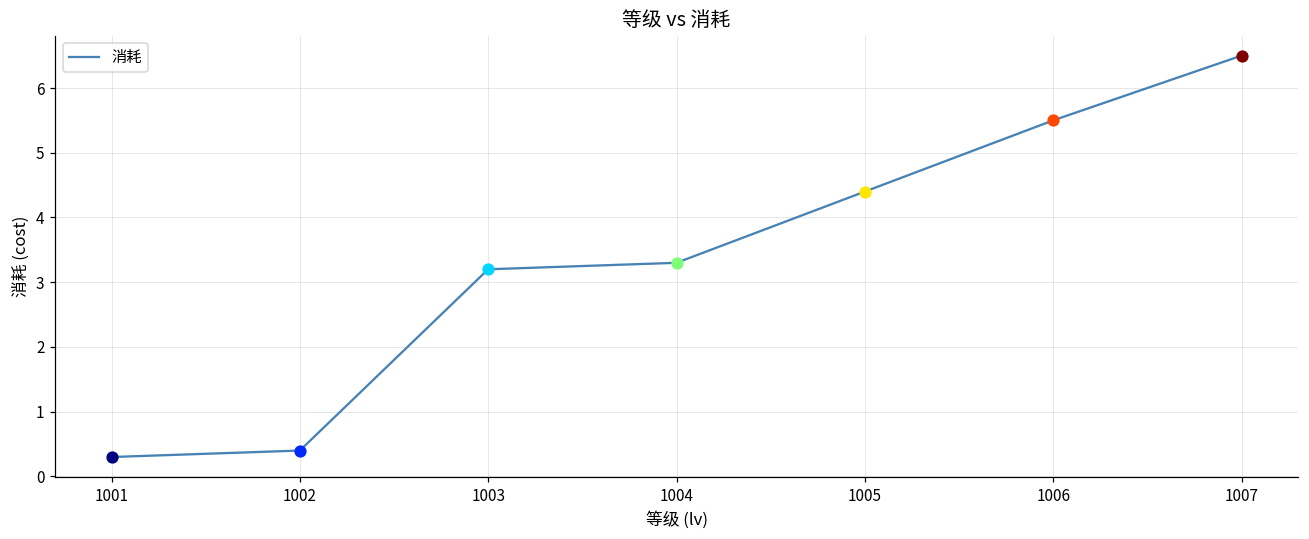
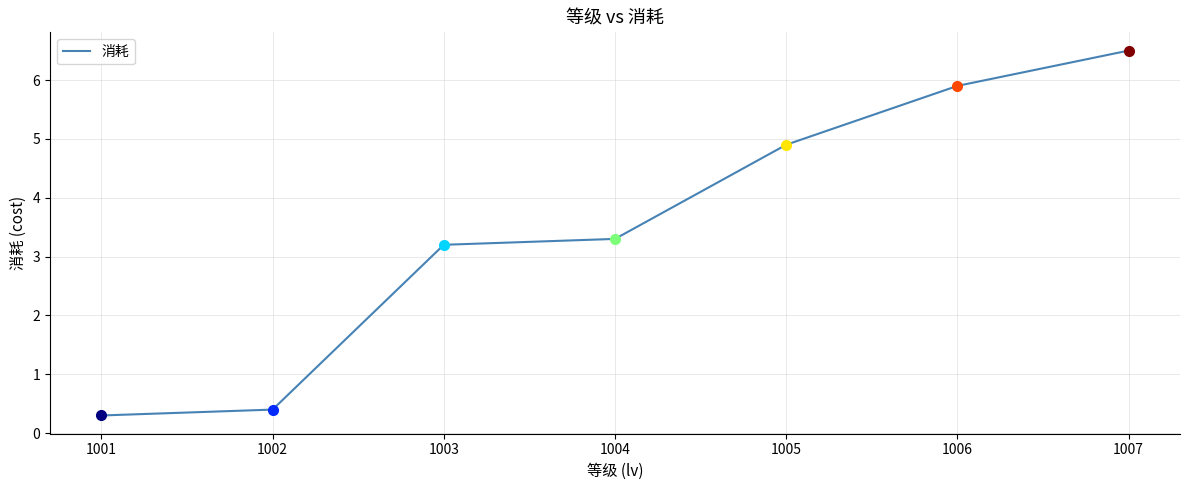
消耗, 1005: 4.4 -> 4.9
消耗, 1006: 5.5 -> 5.9
